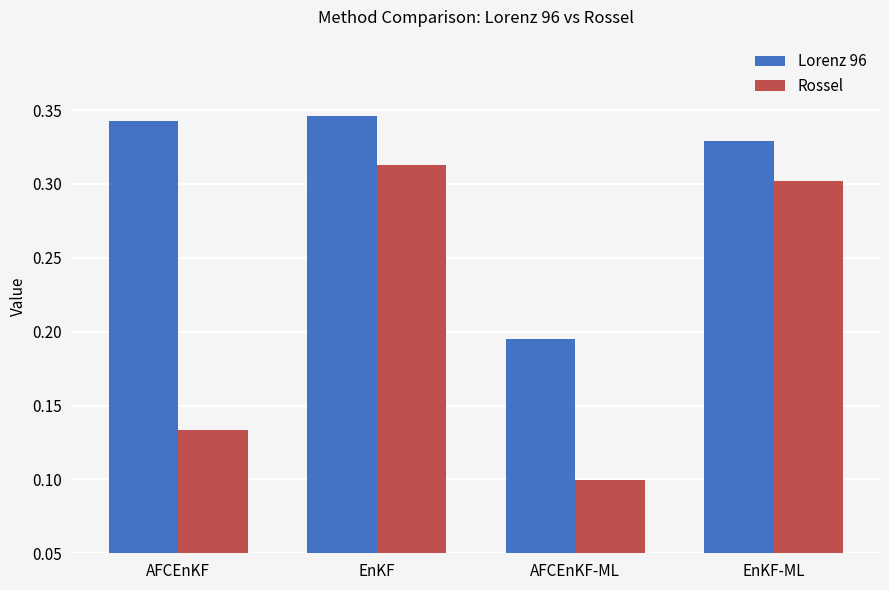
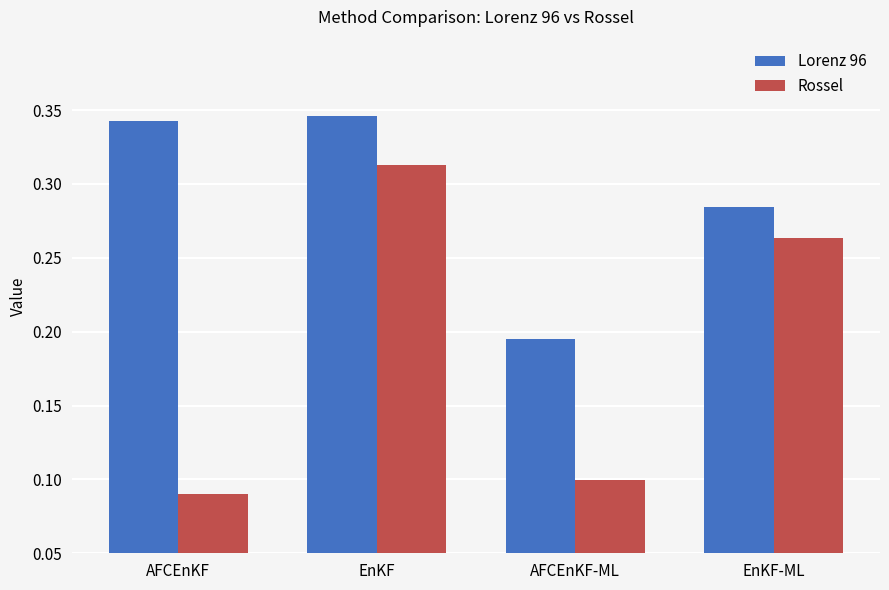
Rossel, AFCEnKF: 0.134 -> 0.090
Lorenz 96, EnKF-ML: 0.329 -> 0.284
Rossel, EnKF-ML: 0.302 -> 0.263
